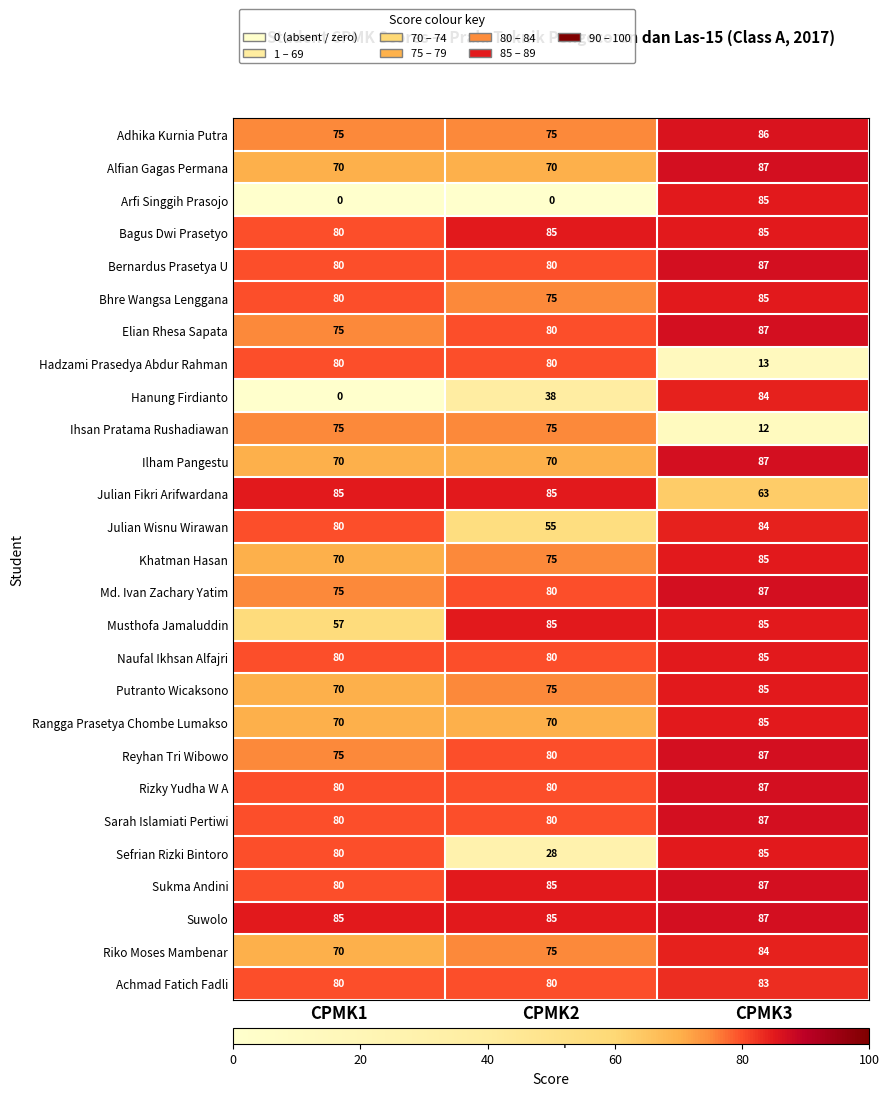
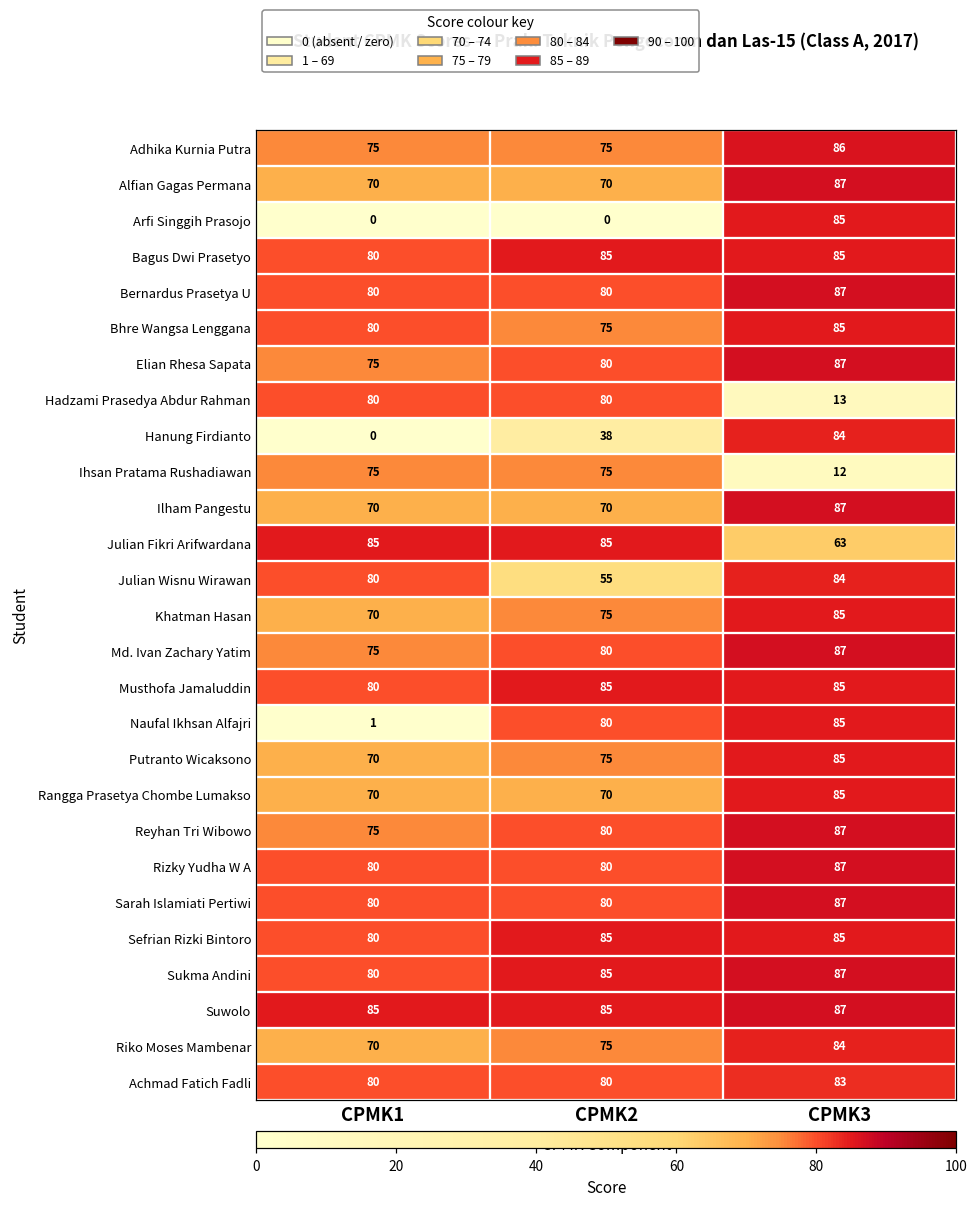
Musthofa Jamaluddin, CPMK1: 57 -> 80
Naufal Ikhsan Alfajri, CPMK1: 80 -> 1
Sefrian Rizki Bintoro, CPMK2: 28 -> 85
